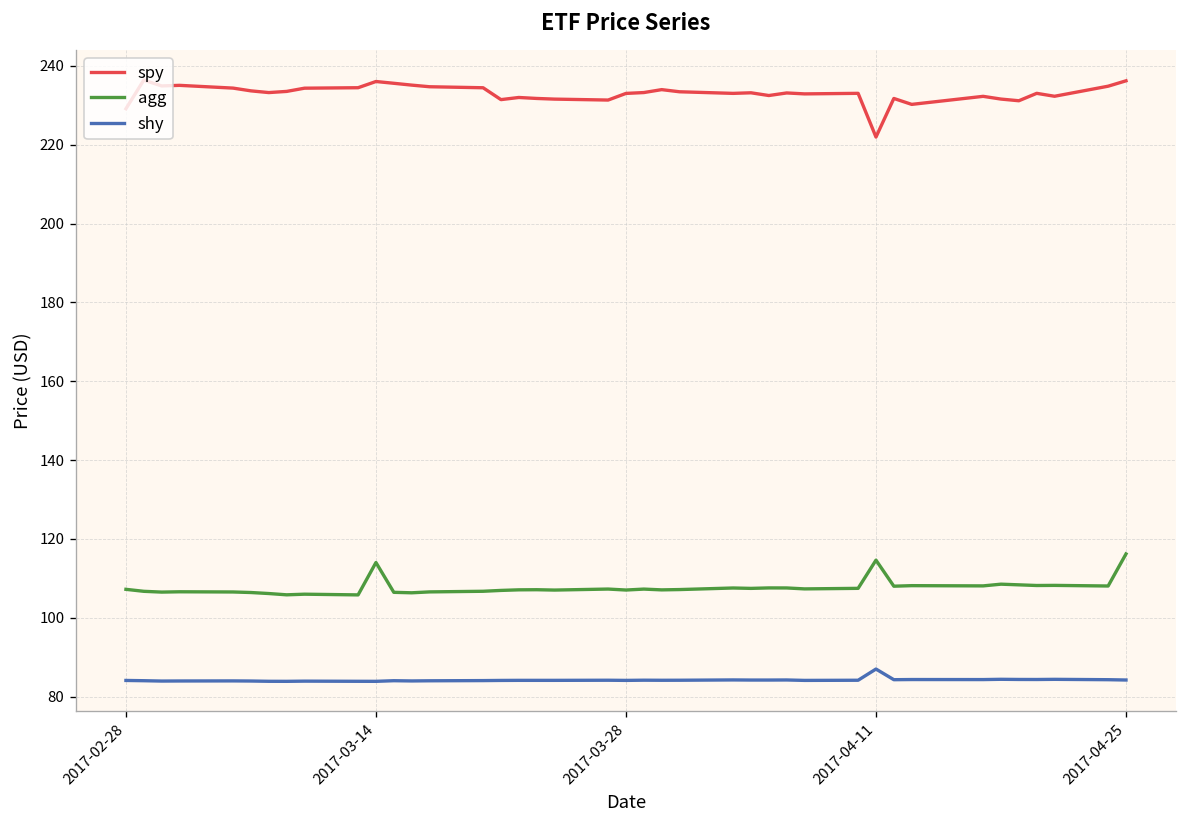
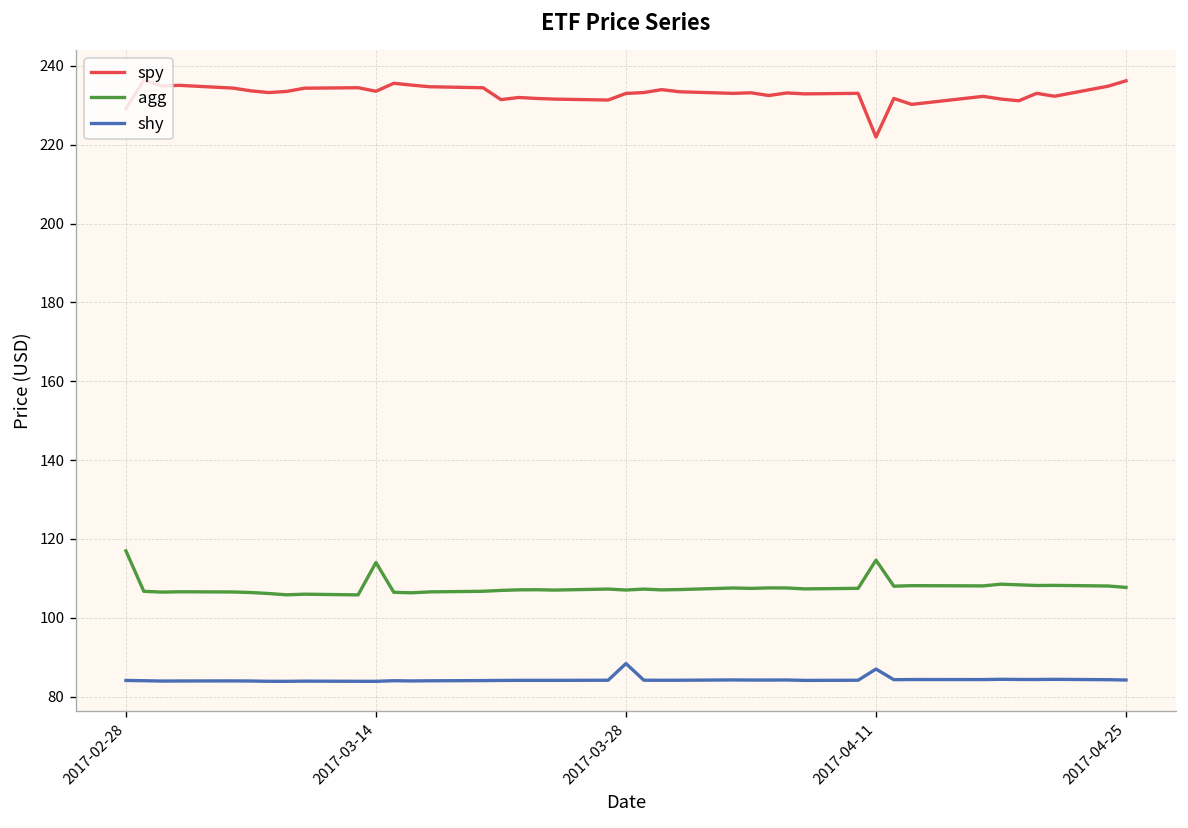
agg, 2017-02-28: 107 -> 117
spy, 2017-03-14: 236 -> 234
shy, 2017-03-28: 84 -> 88
agg, 2017-04-25: 116 -> 108
